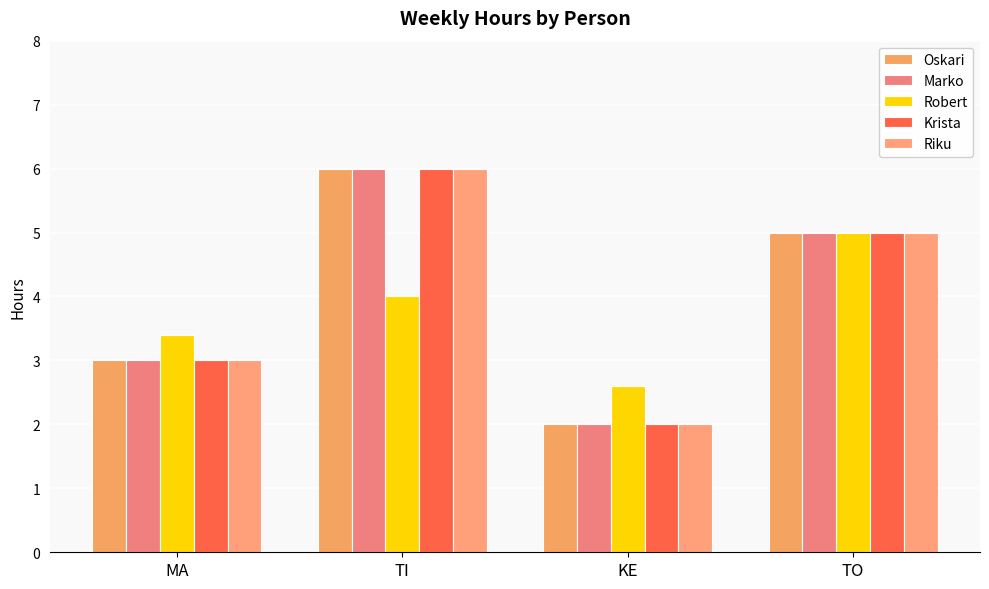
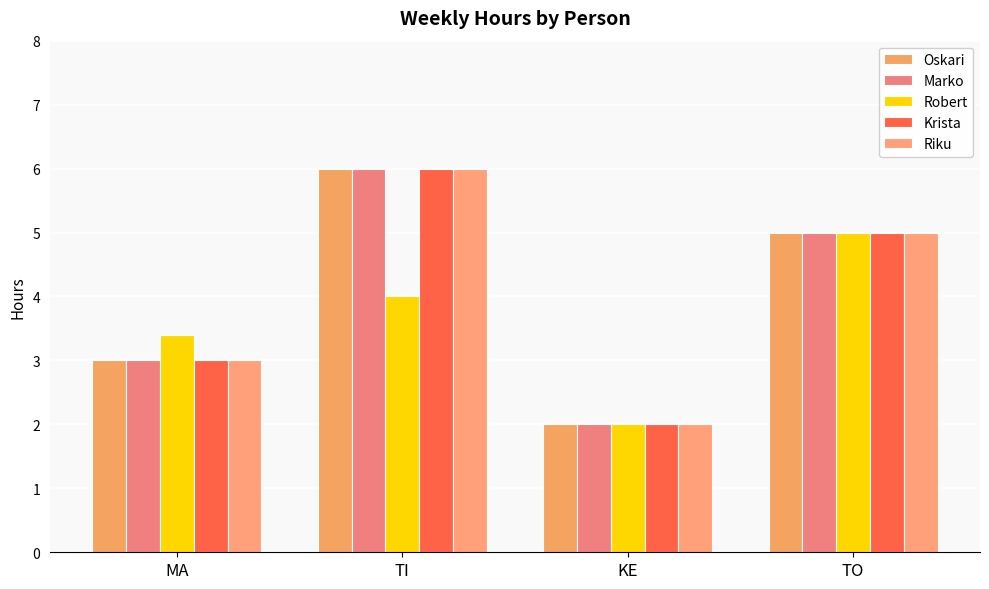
Robert, KE: 2.6 -> 2.0
